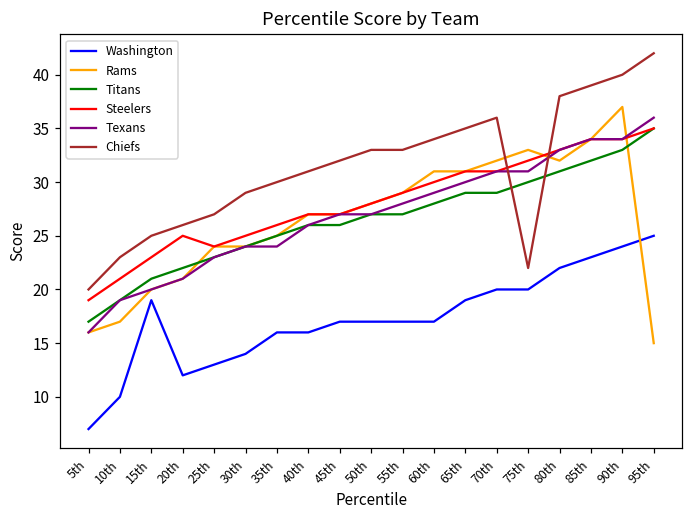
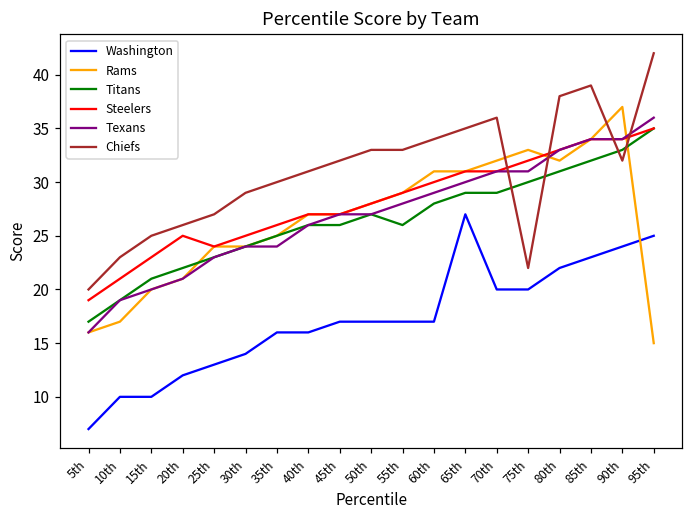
Washington, 15th: 19 -> 10
Titans, 55th: 27 -> 26
Washington, 65th: 19 -> 27
Chiefs, 90th: 40 -> 32
